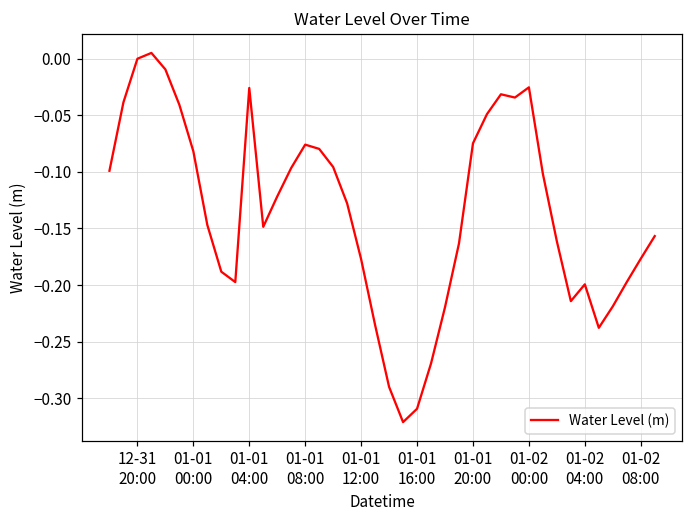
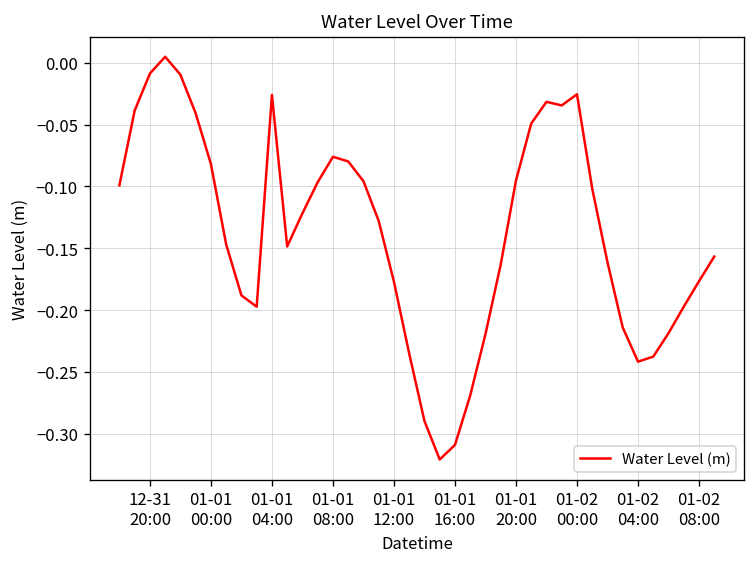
12-31 20:00: 0.000 -> -0.009
01-01 20:00: -0.075 -> -0.095
01-02 04:00: -0.199 -> -0.242
